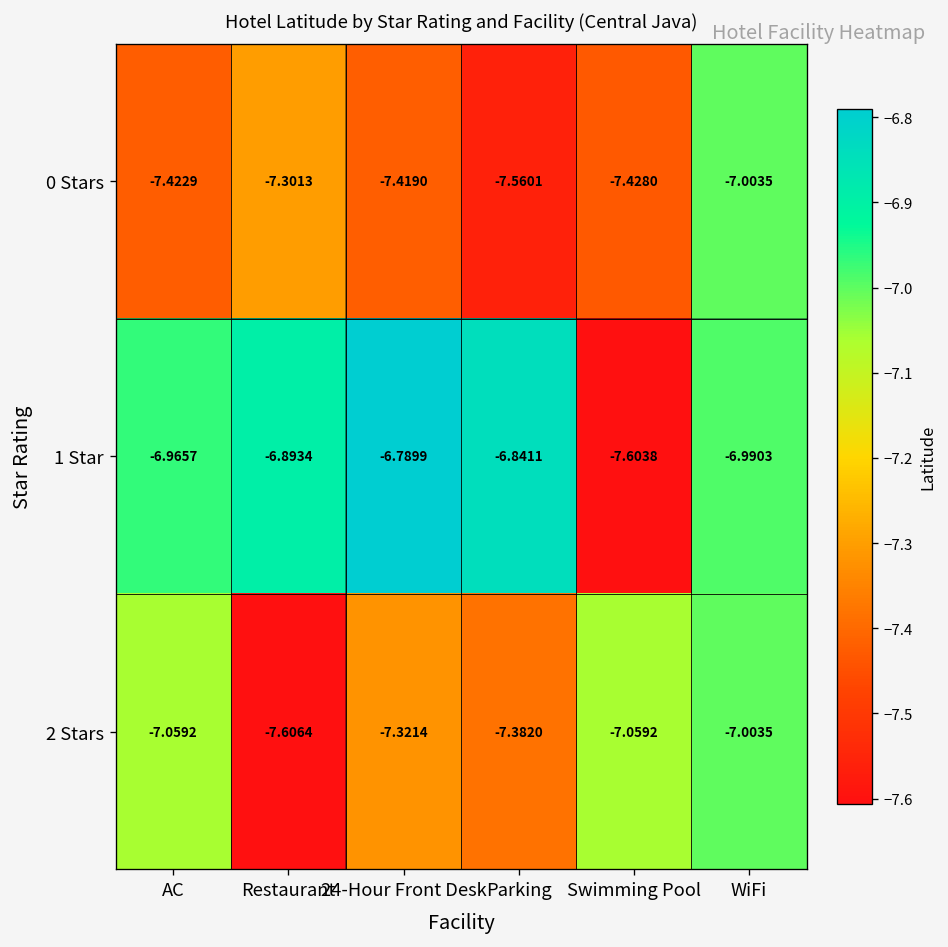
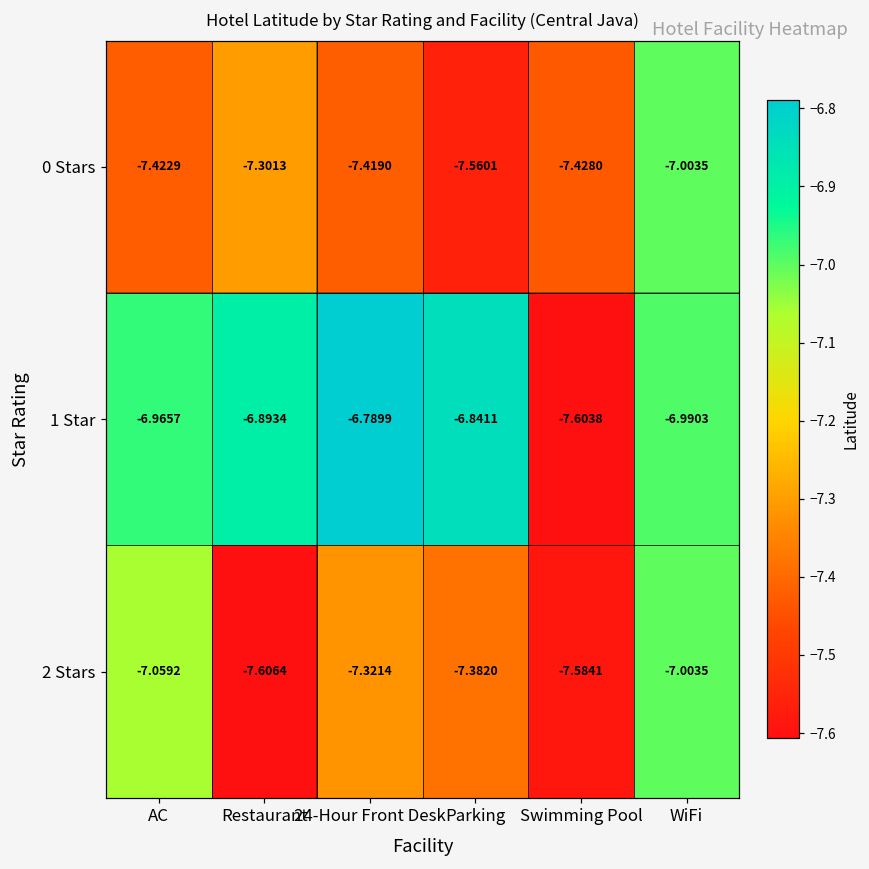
2 Stars, Swimming Pool: -7.0592 -> -7.5841
